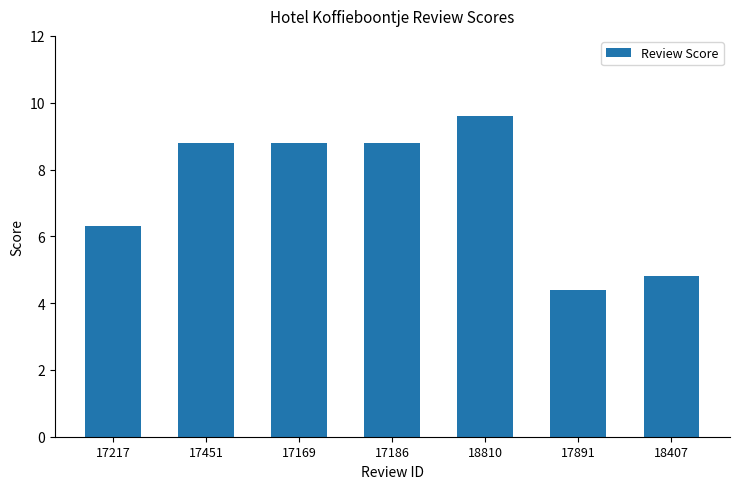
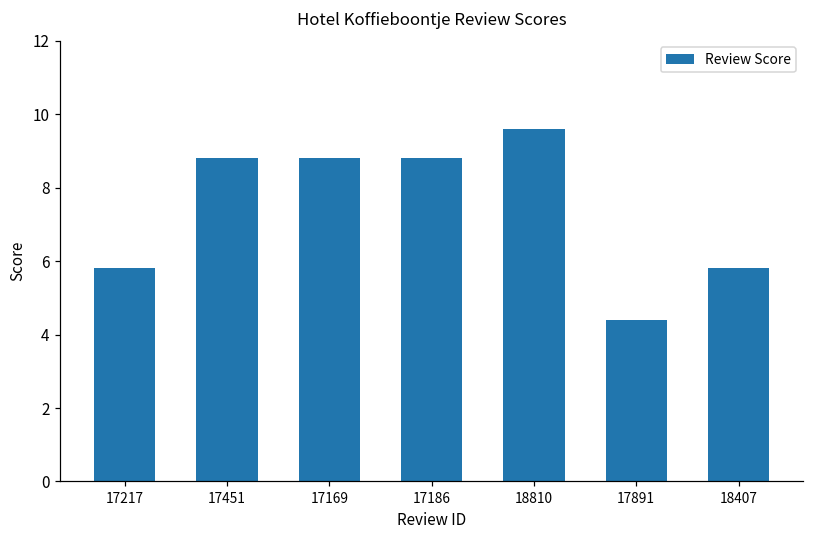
17217: 6.3 -> 5.8
18407: 4.8 -> 5.8
